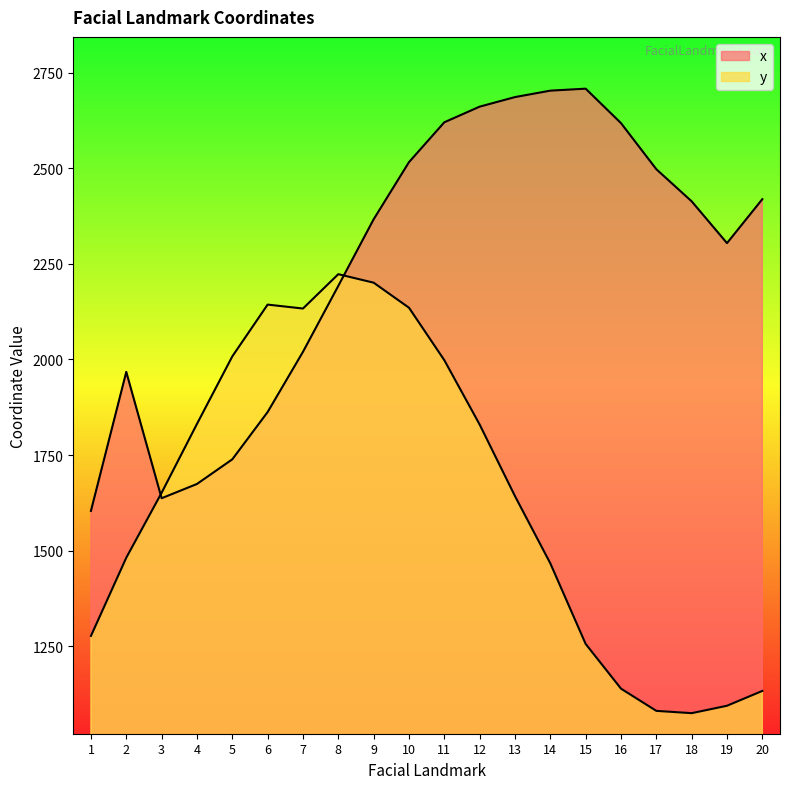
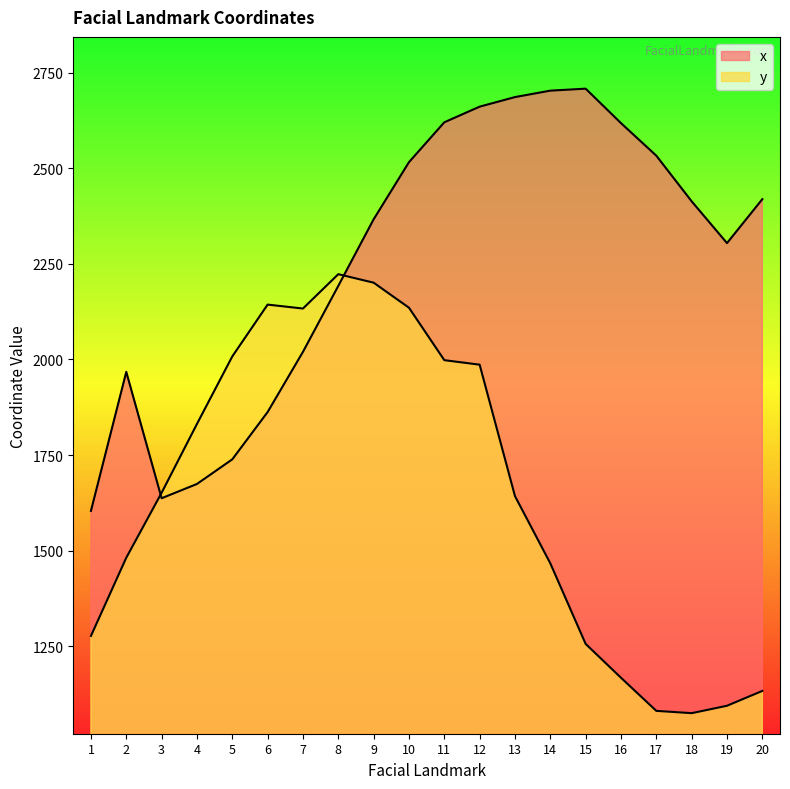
y, 12: 1830 -> 1990
y, 16: 1140 -> 1170
x, 17: 2500 -> 2530
